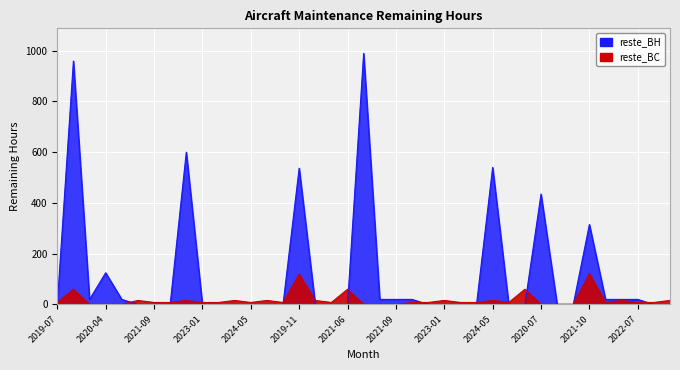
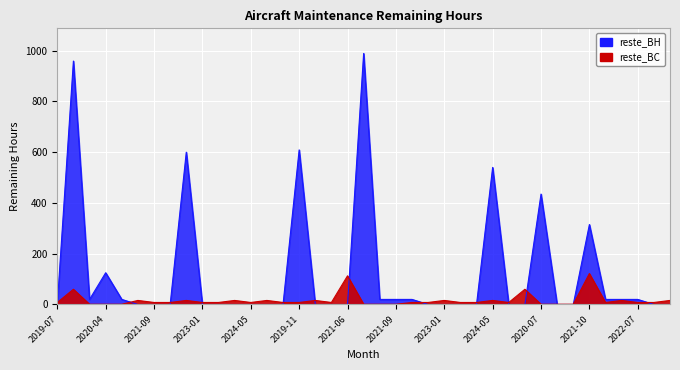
reste_BH, 2019-11: 540 -> 610
reste_BC, 2019-11: 120 -> 10
reste_BC, 2021-06: 60 -> 110
